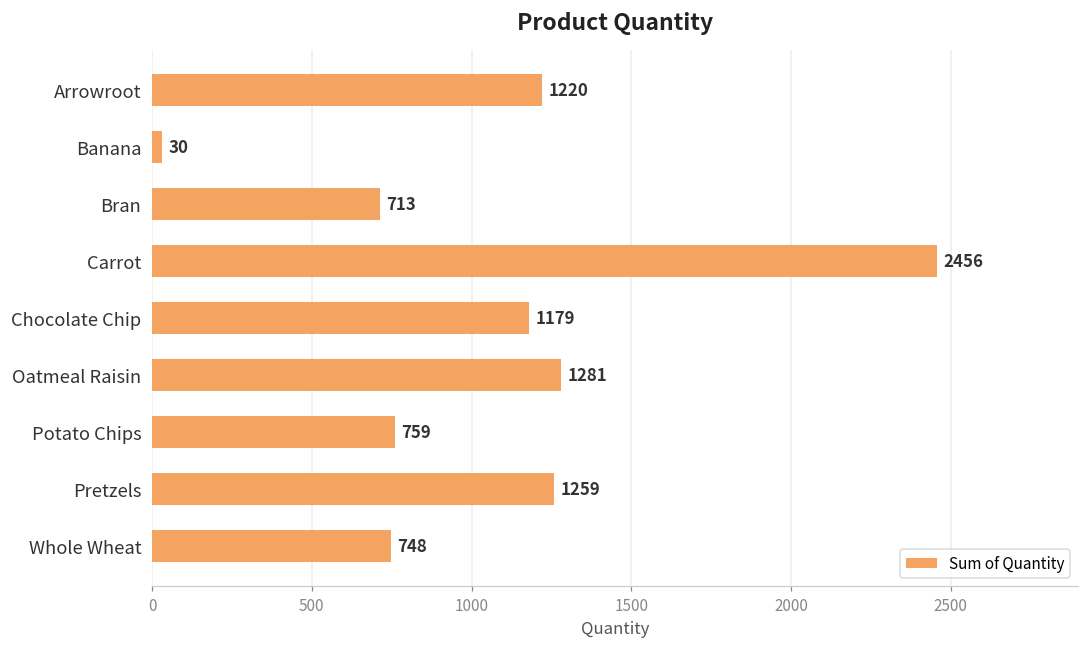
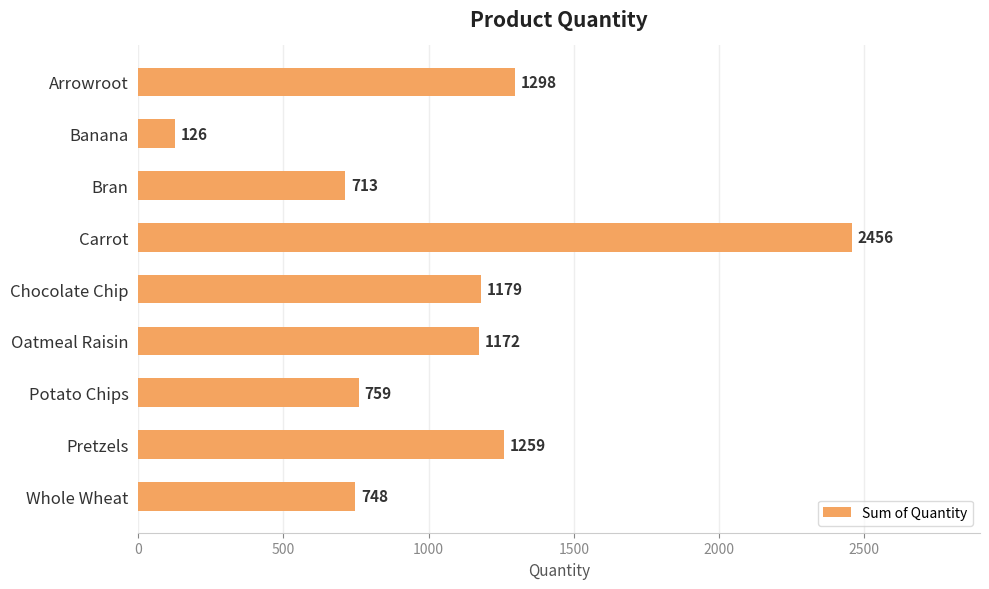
Arrowroot: 1220 -> 1298
Banana: 30 -> 126
Oatmeal Raisin: 1281 -> 1172
